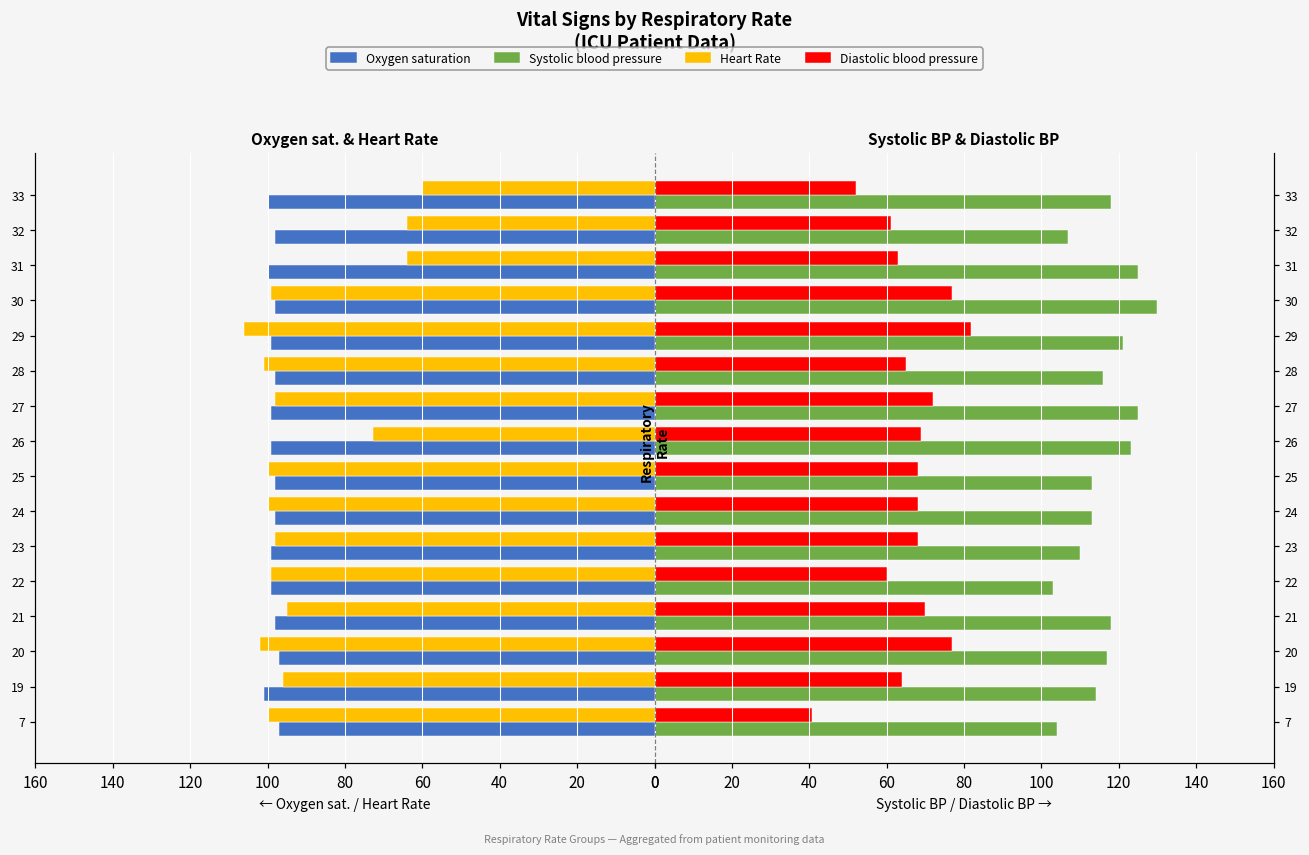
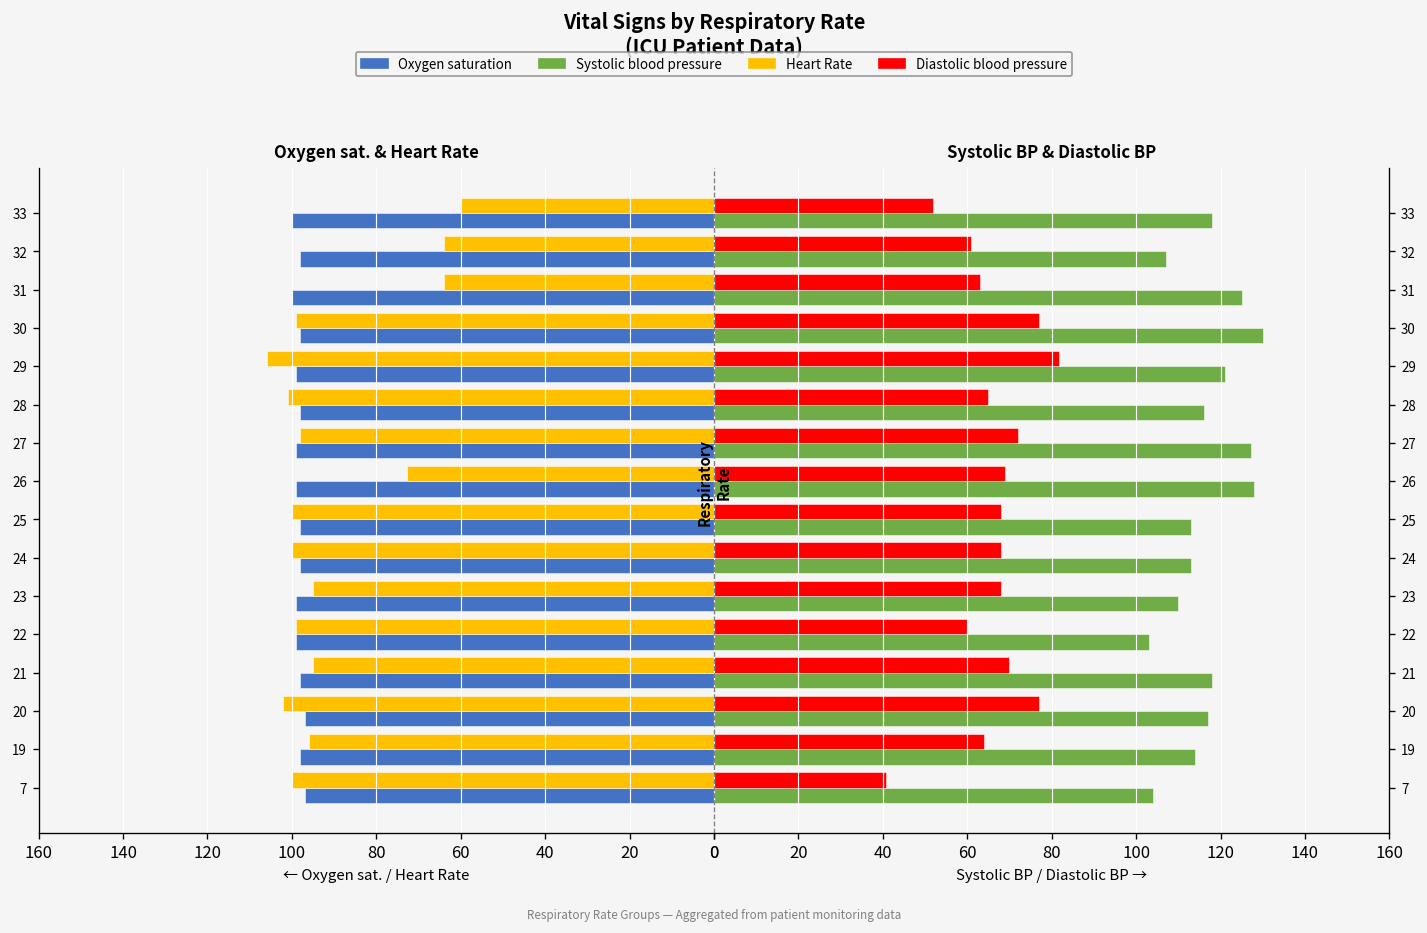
Oxygen sat. & Heart Rate, Heart Rate, 23: 98 -> 95
Oxygen sat. & Heart Rate, Oxygen saturation, 19: 101 -> 98
Systolic BP & Diastolic BP, Systolic blood pressure, 27: 125 -> 127
Systolic BP & Diastolic BP, Systolic blood pressure, 26: 123 -> 128
